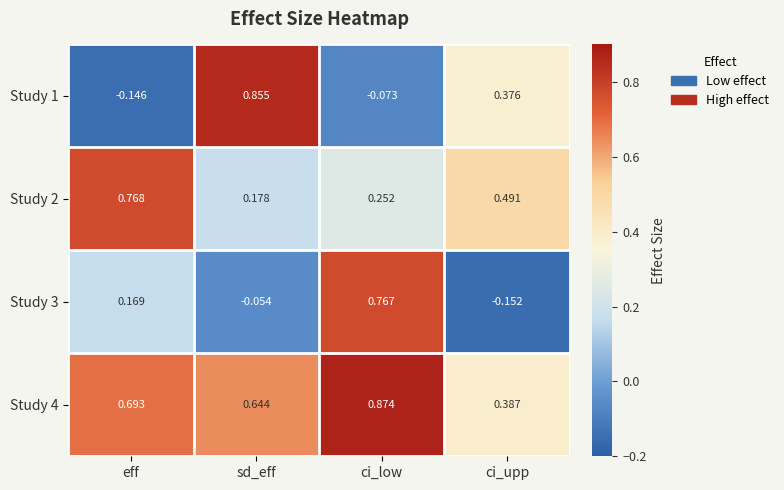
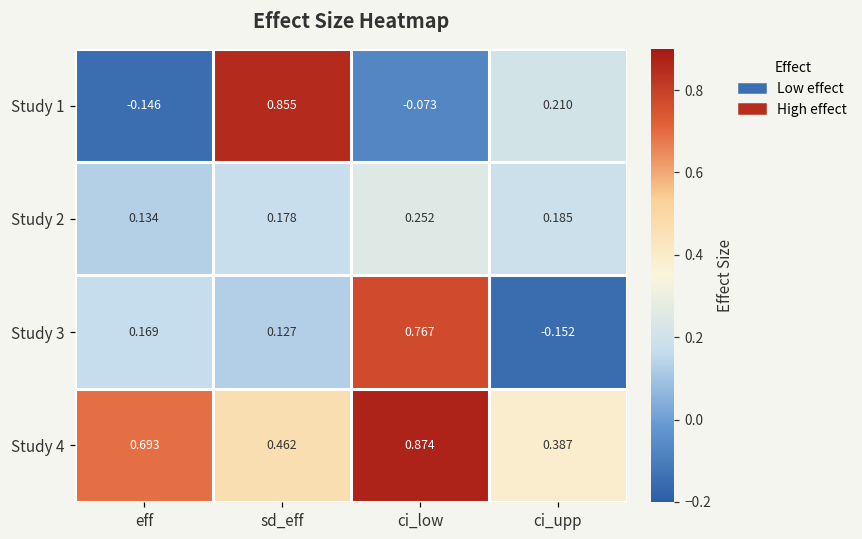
Study 1, ci_upp: 0.376 -> 0.210
Study 2, eff: 0.768 -> 0.134
Study 2, ci_upp: 0.491 -> 0.185
Study 3, sd_eff: -0.054 -> 0.127
Study 4, sd_eff: 0.644 -> 0.462
